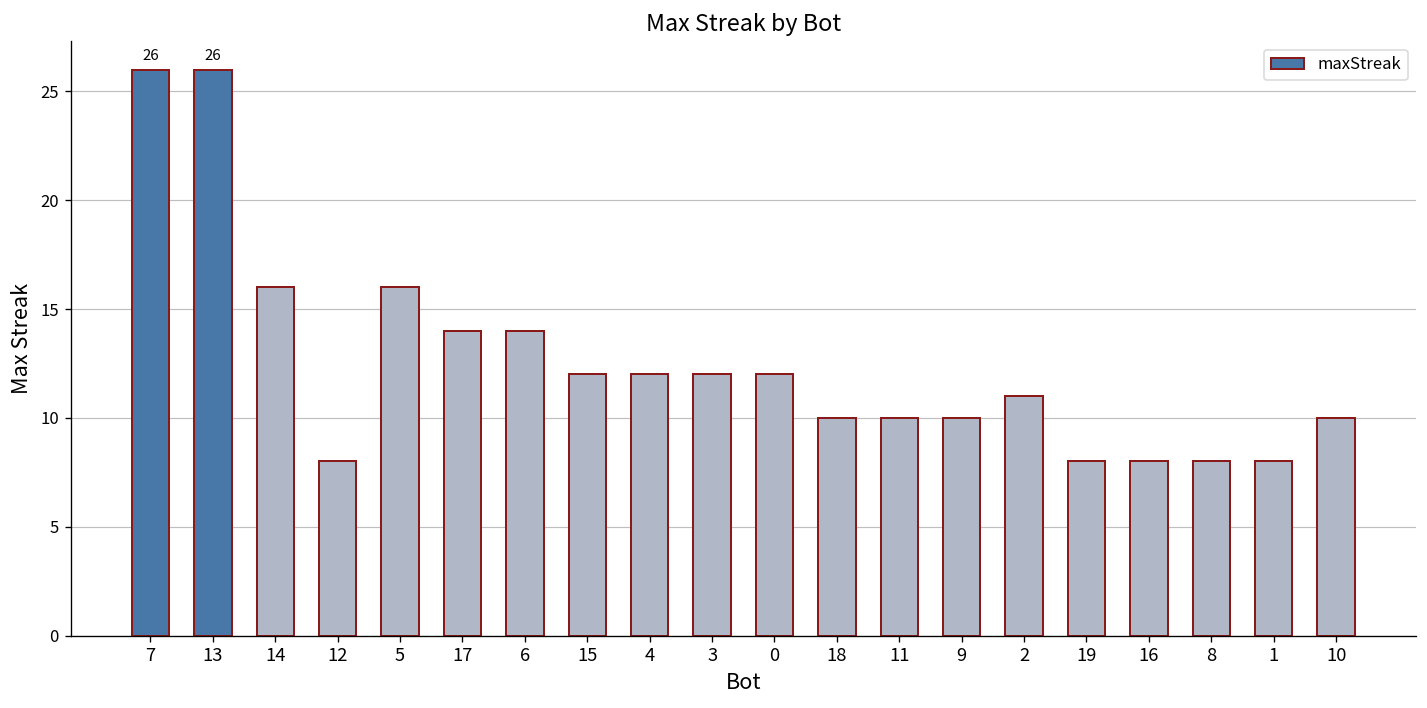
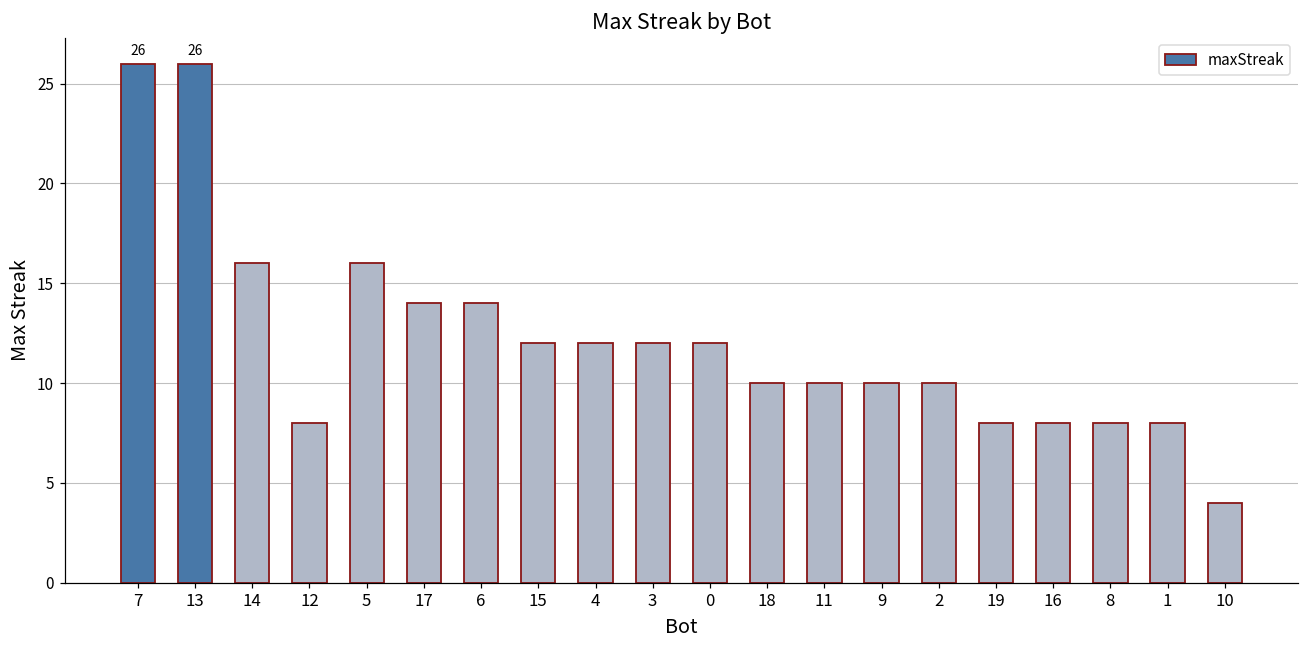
2: 11 -> 10
10: 10 -> 4
